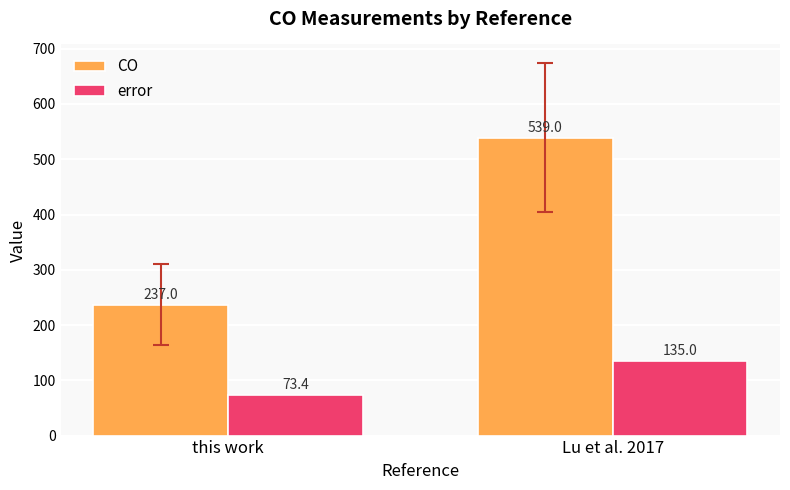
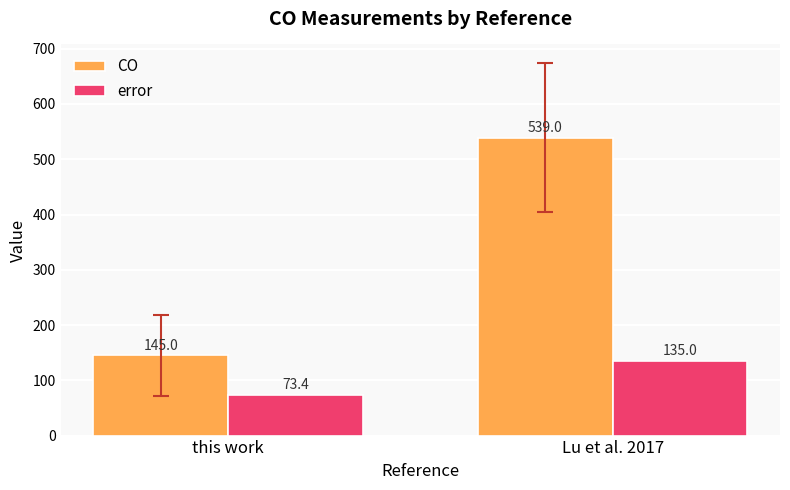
CO, this work: 237.0 -> 145.0
